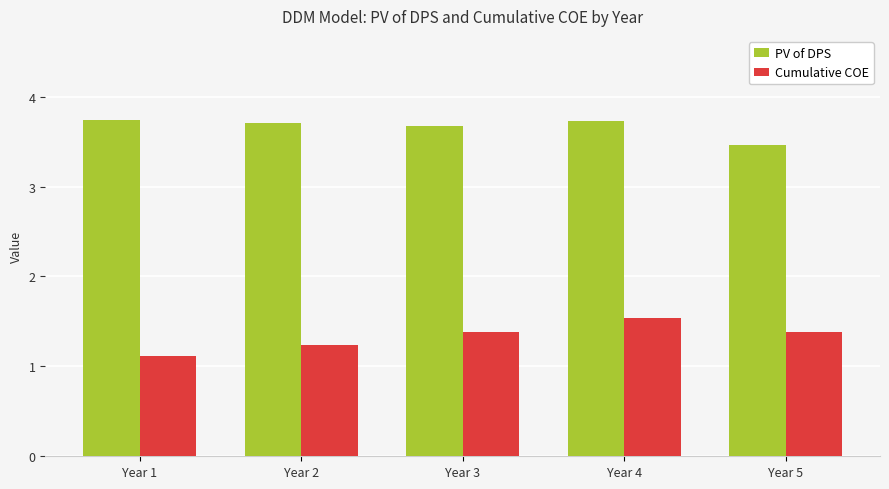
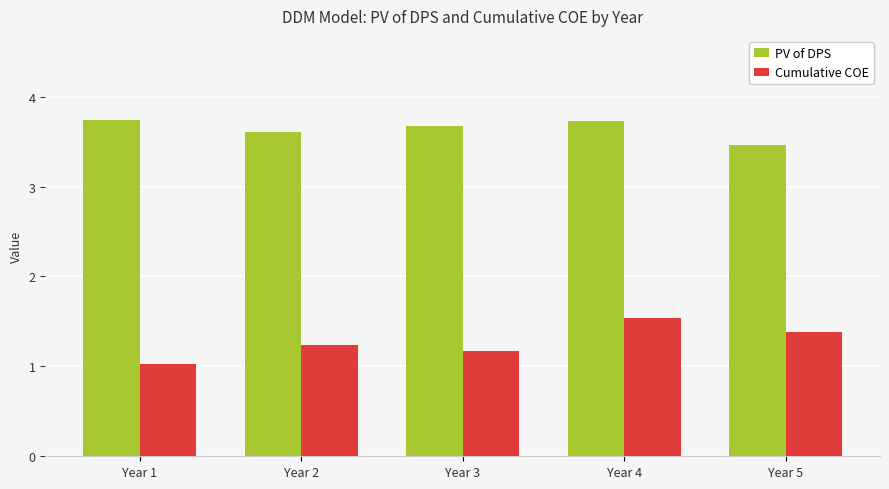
Cumulative COE, Year 1: 1.1 -> 1.0
PV of DPS, Year 2: 3.7 -> 3.6
Cumulative COE, Year 3: 1.4 -> 1.2
